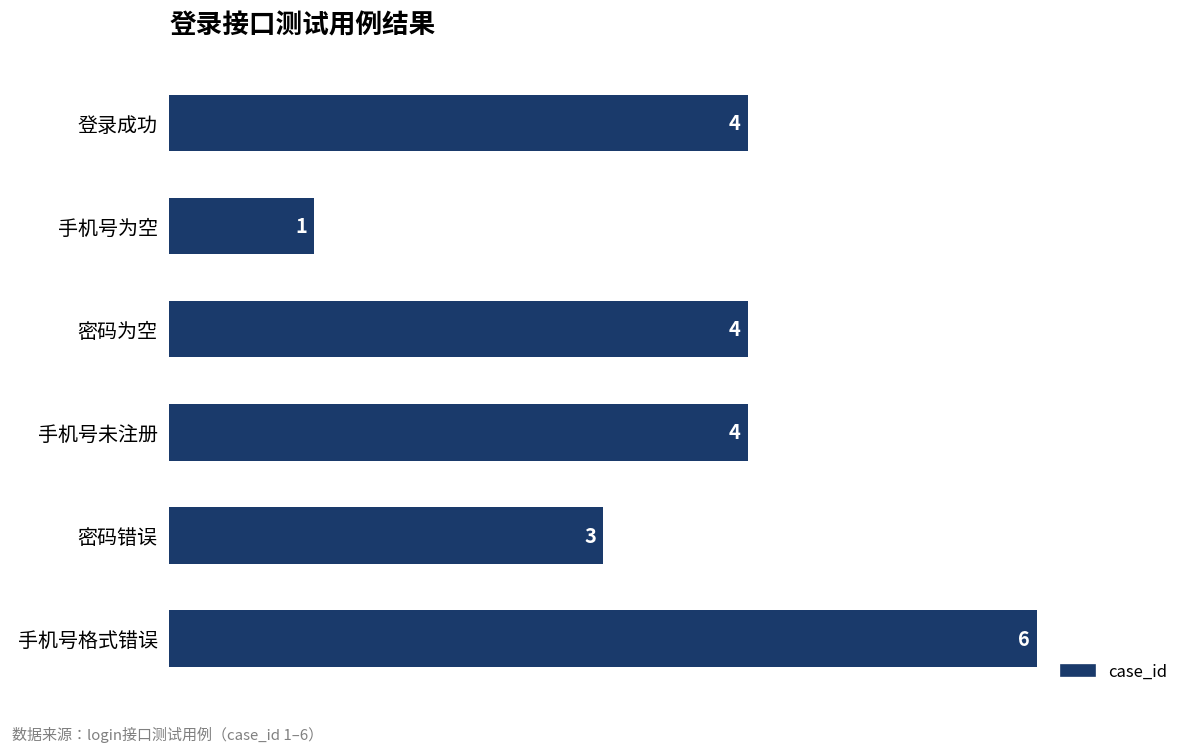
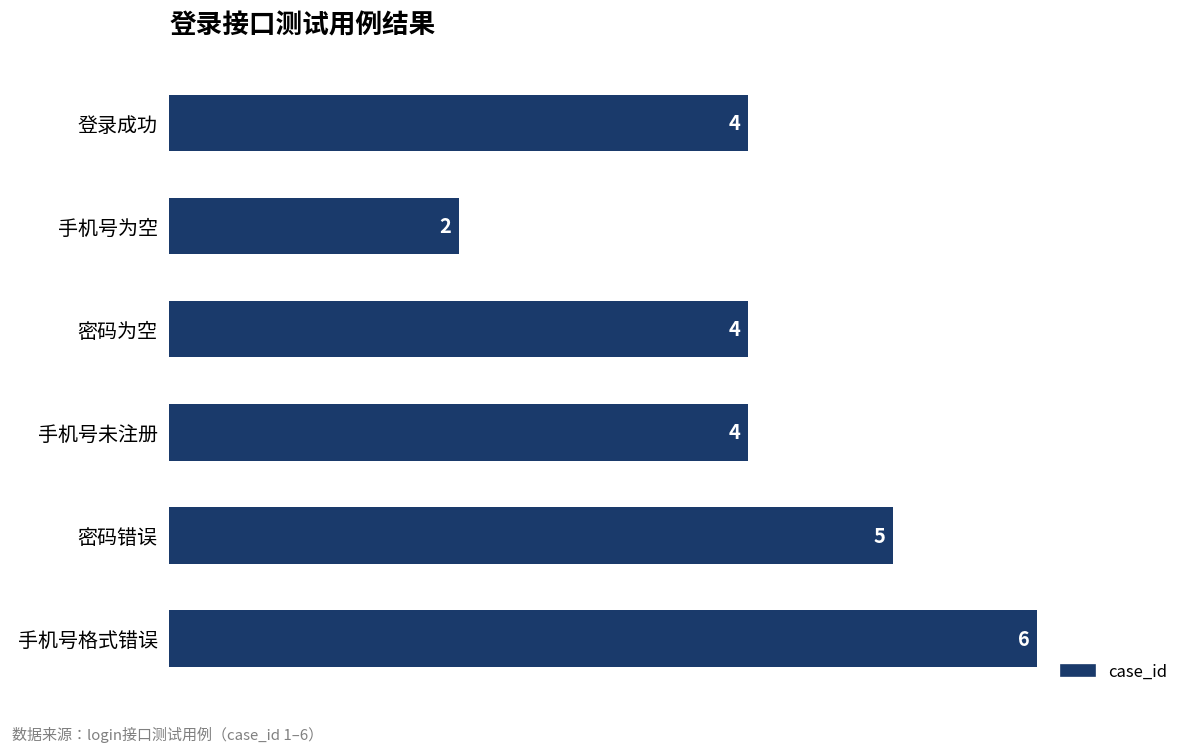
手机号为空: 1 -> 2
密码错误: 3 -> 5
